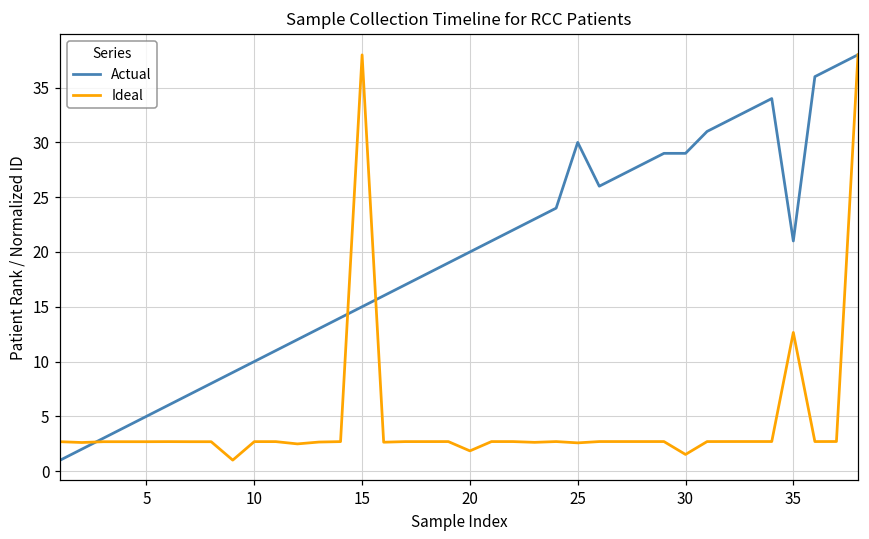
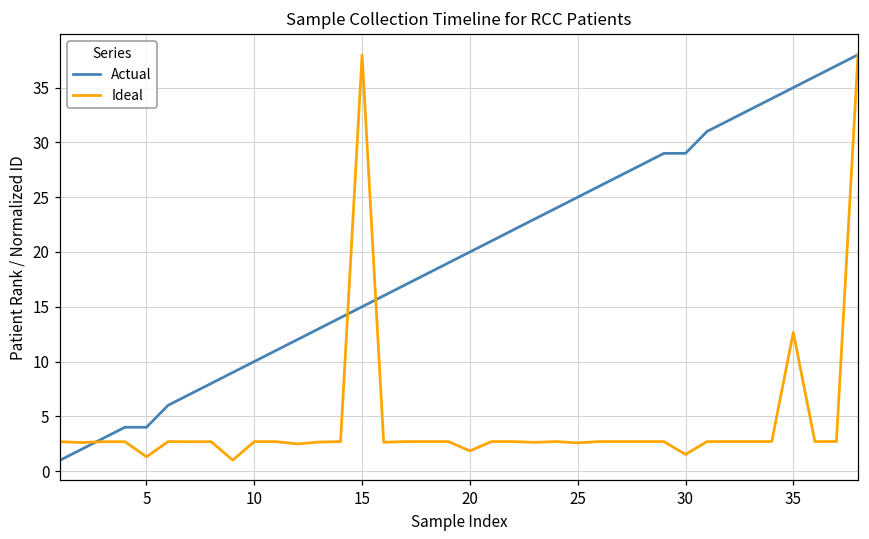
Actual, 5: 5 -> 4
Ideal, 5: 3 -> 1
Actual, 25: 30 -> 25
Actual, 35: 21 -> 35
